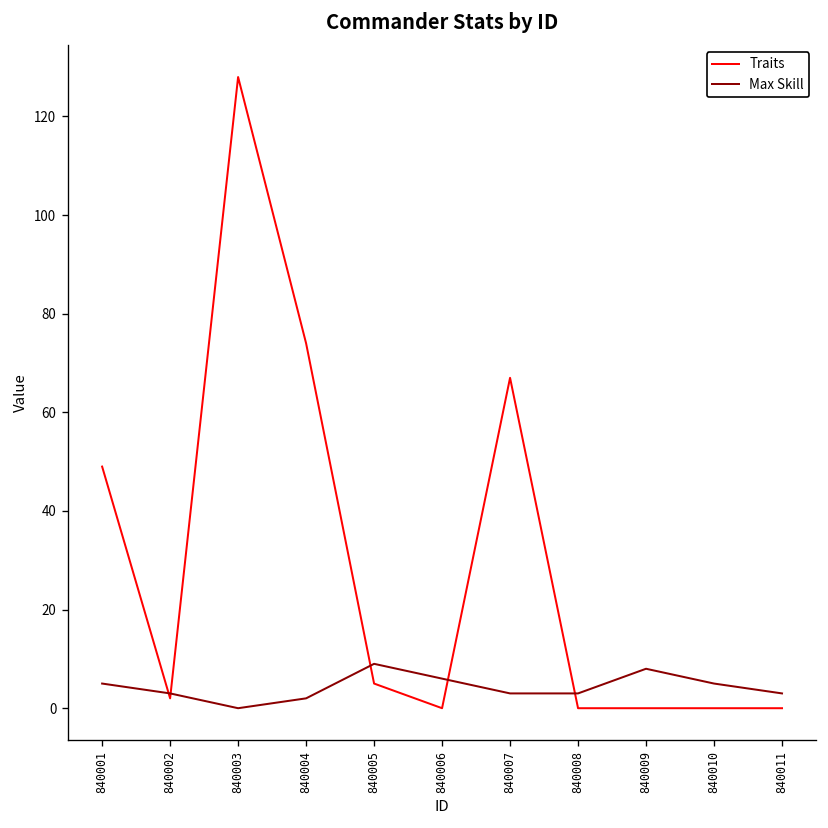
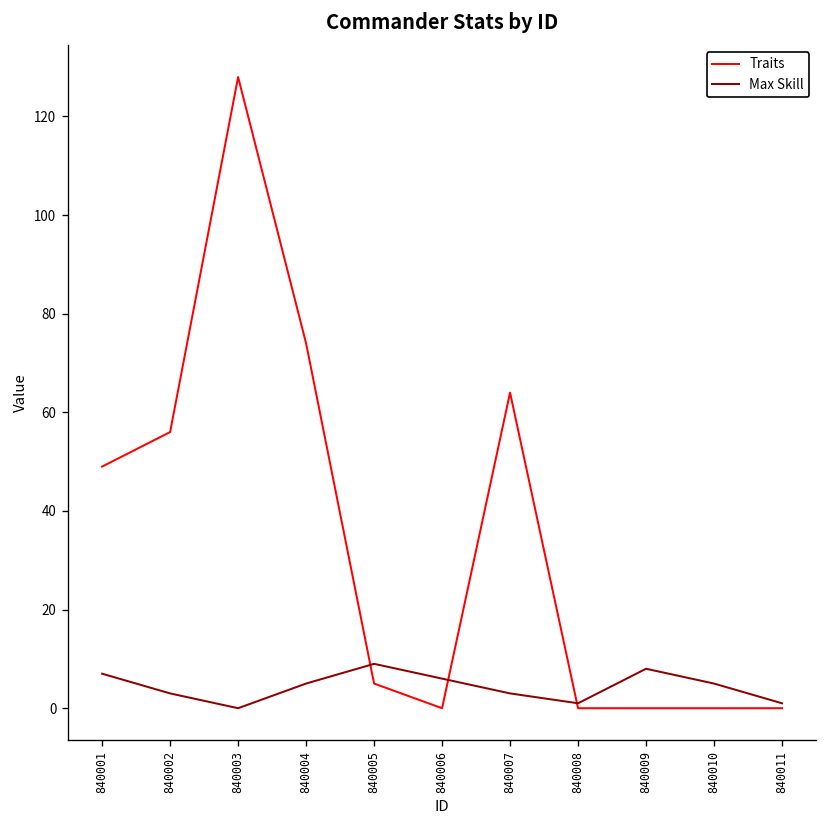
Max Skill, 840001: 5 -> 7
Traits, 840002: 2 -> 56
Max Skill, 840004: 2 -> 5
Traits, 840007: 67 -> 64
Max Skill, 840008: 3 -> 1
Max Skill, 840011: 3 -> 1
